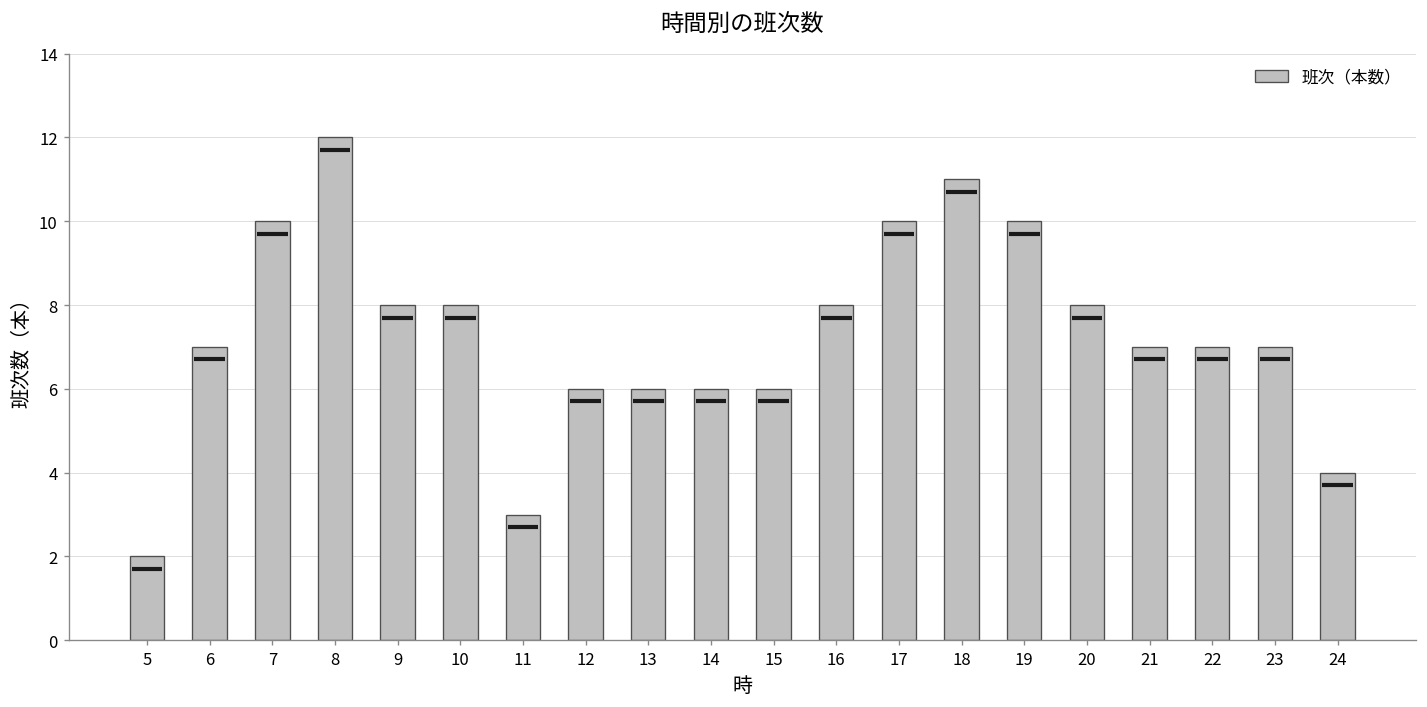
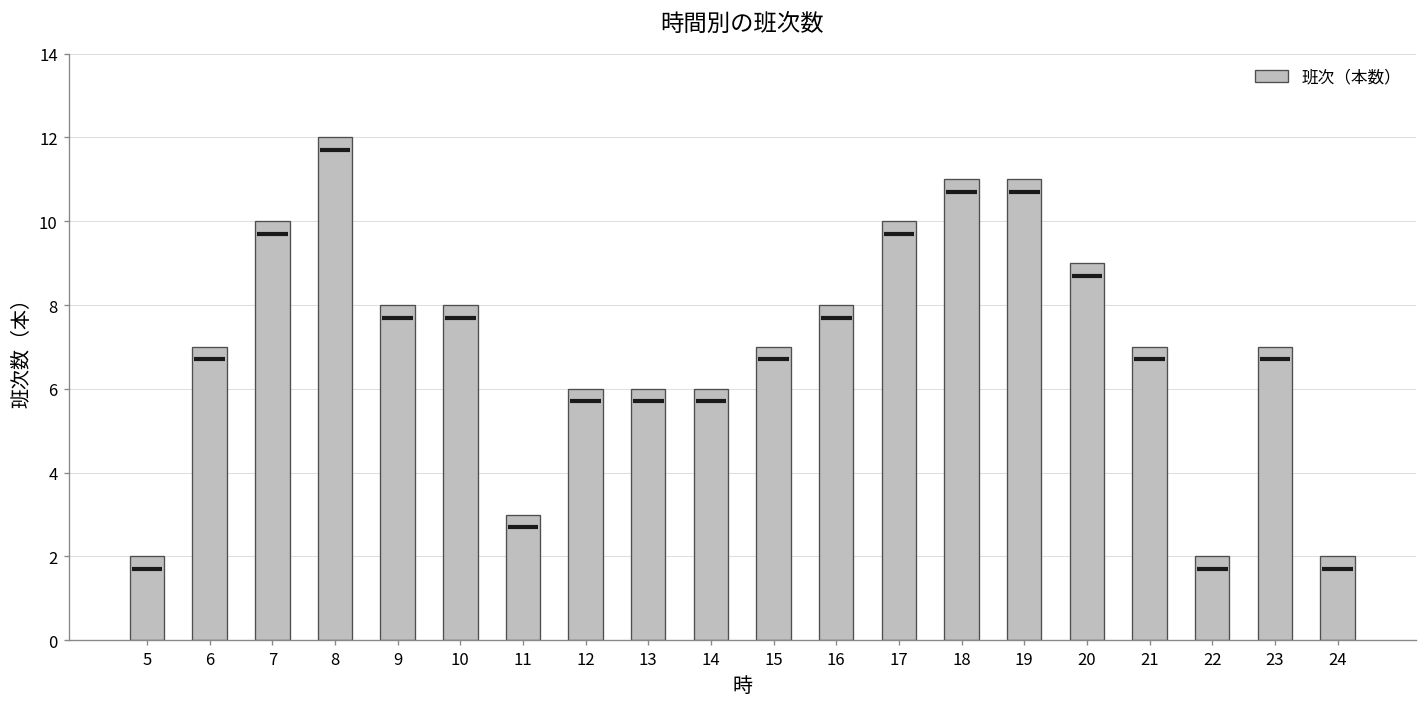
15: 6 -> 7
19: 10 -> 11
20: 8 -> 9
22: 7 -> 2
24: 4 -> 2
